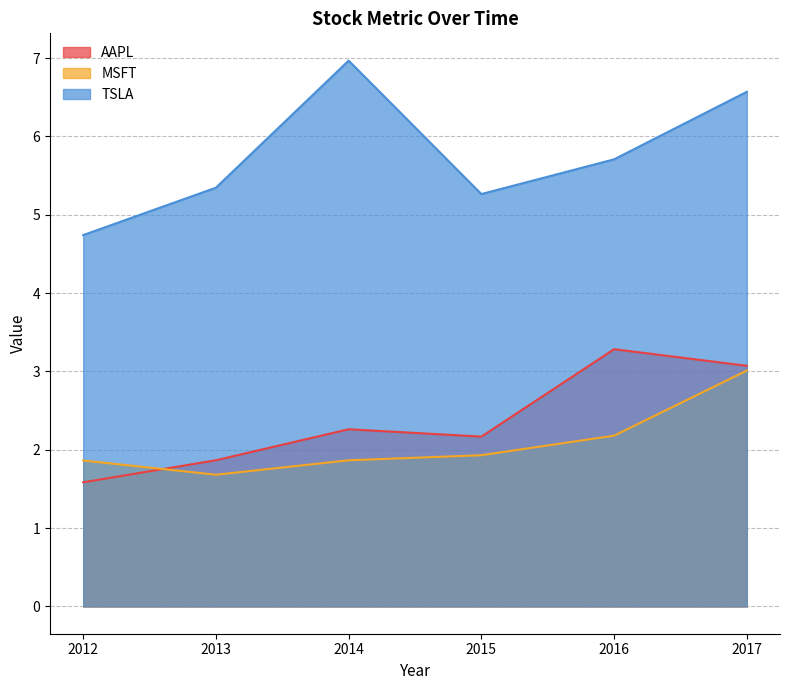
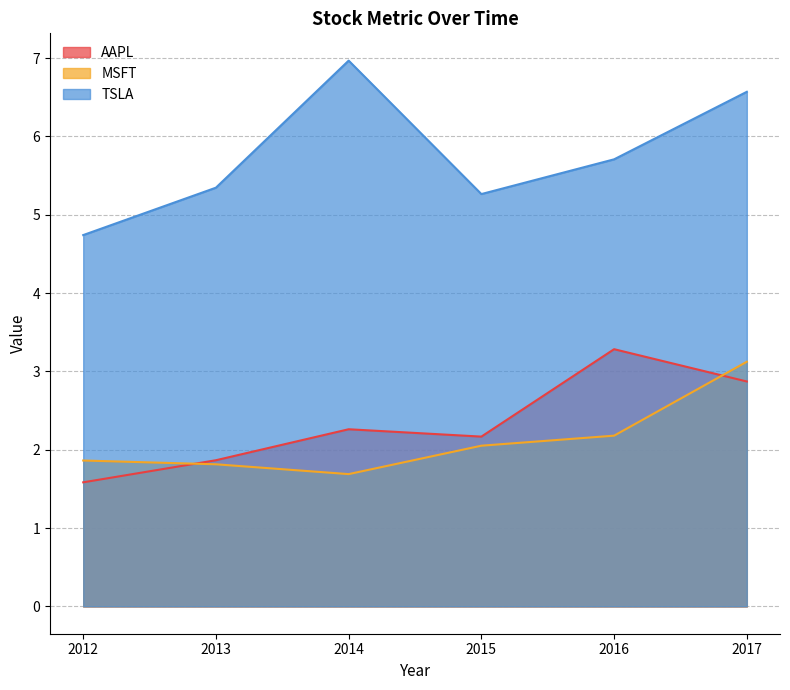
MSFT, 2013: 1.7 -> 1.8
MSFT, 2014: 1.9 -> 1.7
MSFT, 2015: 1.9 -> 2.1
AAPL, 2017: 3.1 -> 2.9
MSFT, 2017: 3.0 -> 3.1
